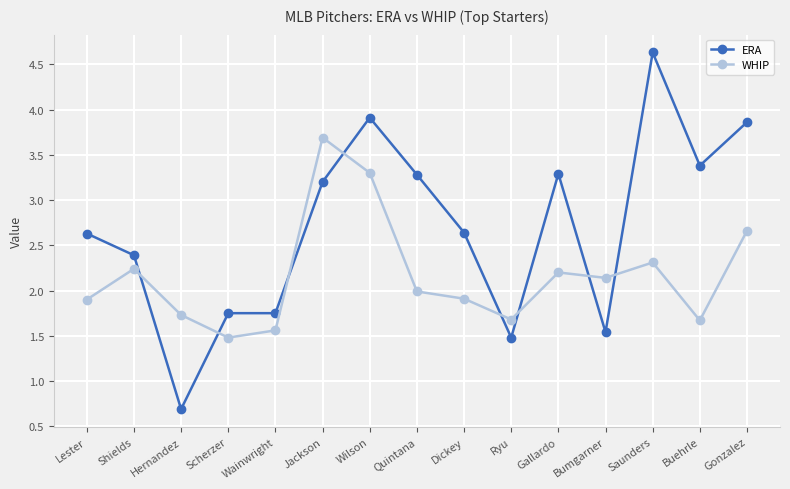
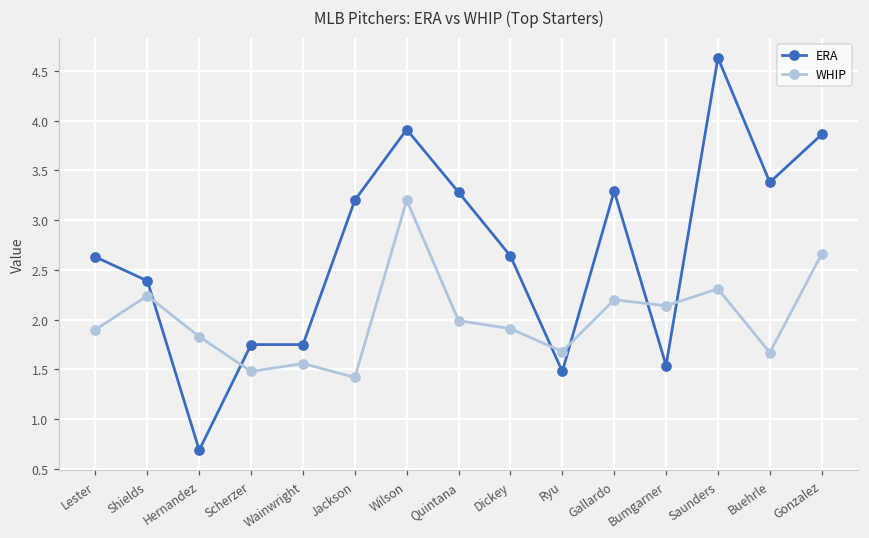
WHIP, Hernandez: 1.7 -> 1.8
WHIP, Jackson: 3.7 -> 1.4
WHIP, Wilson: 3.3 -> 3.2
